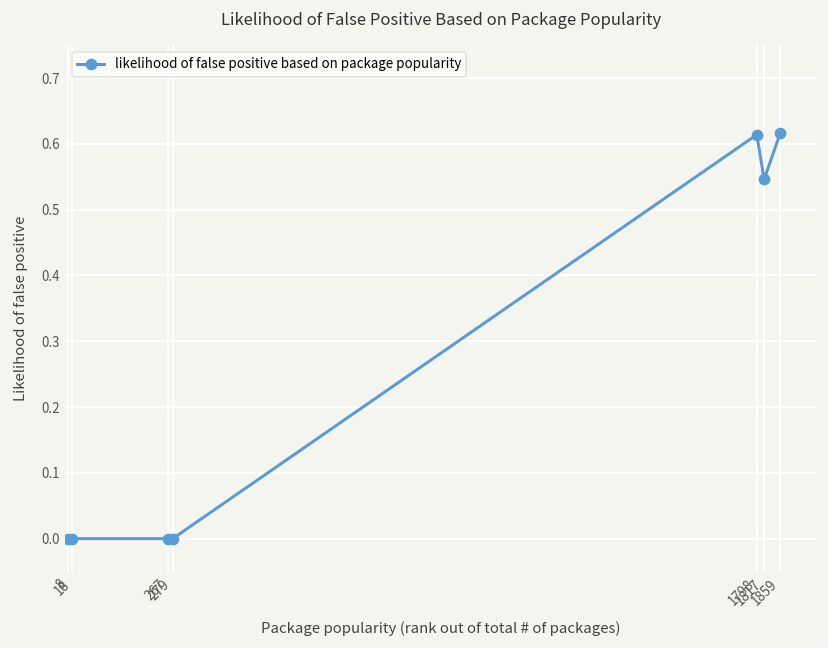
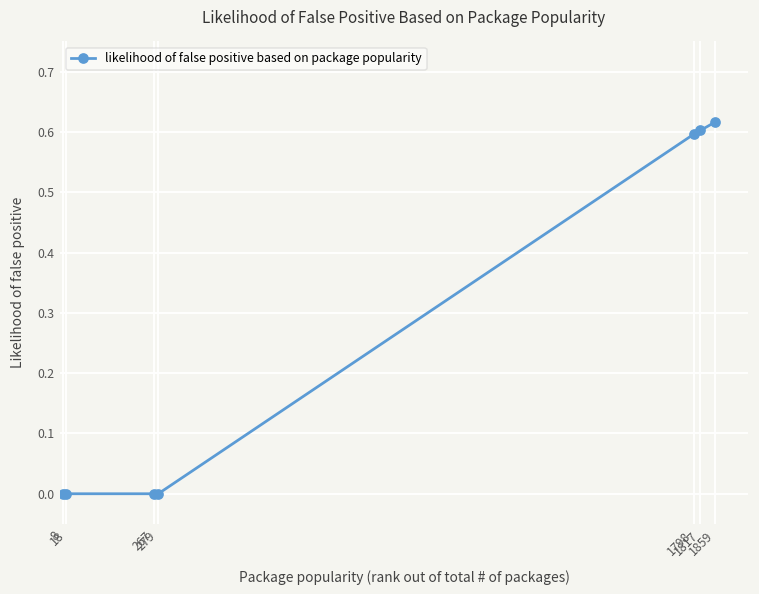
1798: 0.61 -> 0.60
1817: 0.55 -> 0.60
